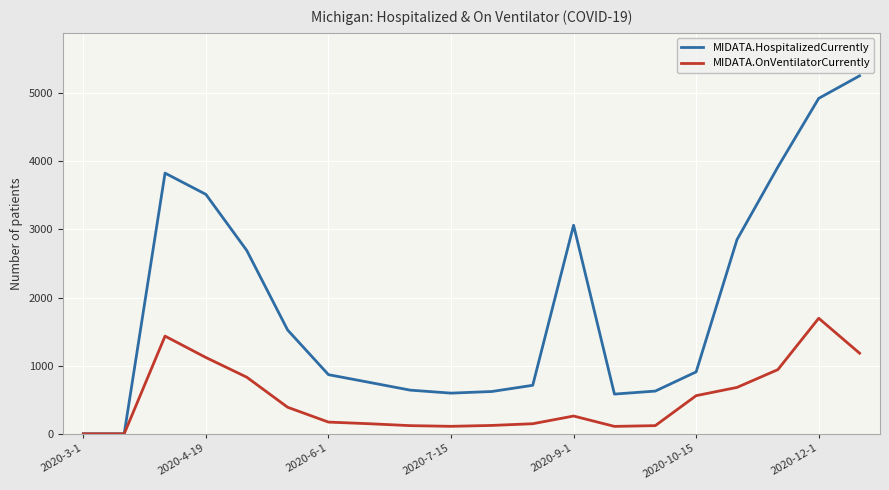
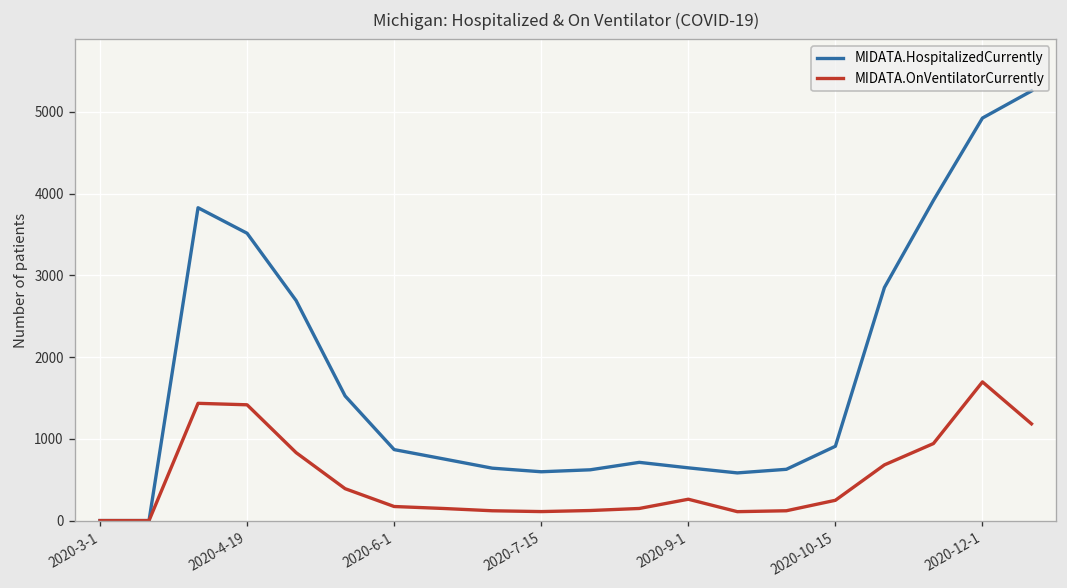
MIDATA.OnVentilatorCurrently, 2020-4-19: 1100 -> 1400
MIDATA.HospitalizedCurrently, 2020-9-1: 3100 -> 600
MIDATA.OnVentilatorCurrently, 2020-10-15: 600 -> 200
